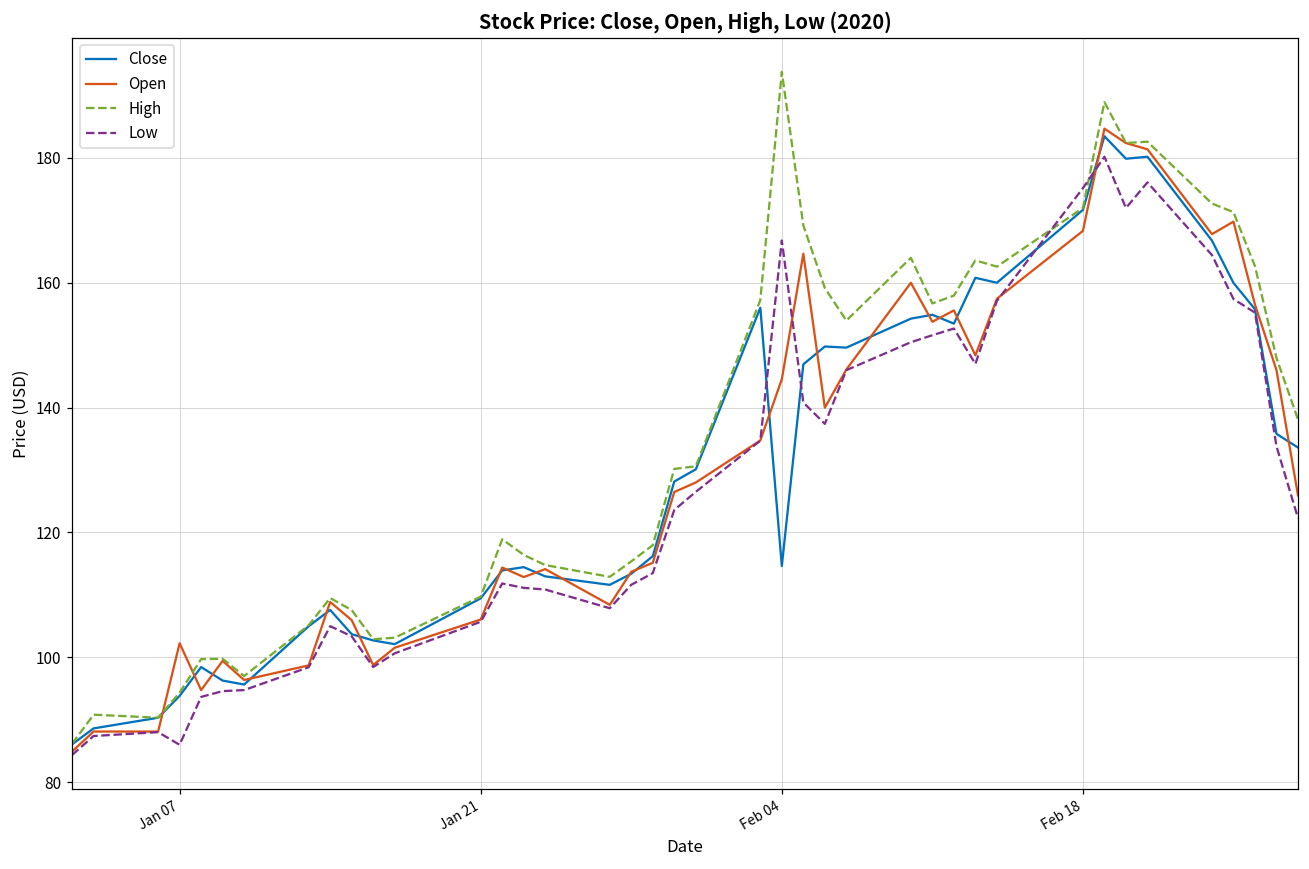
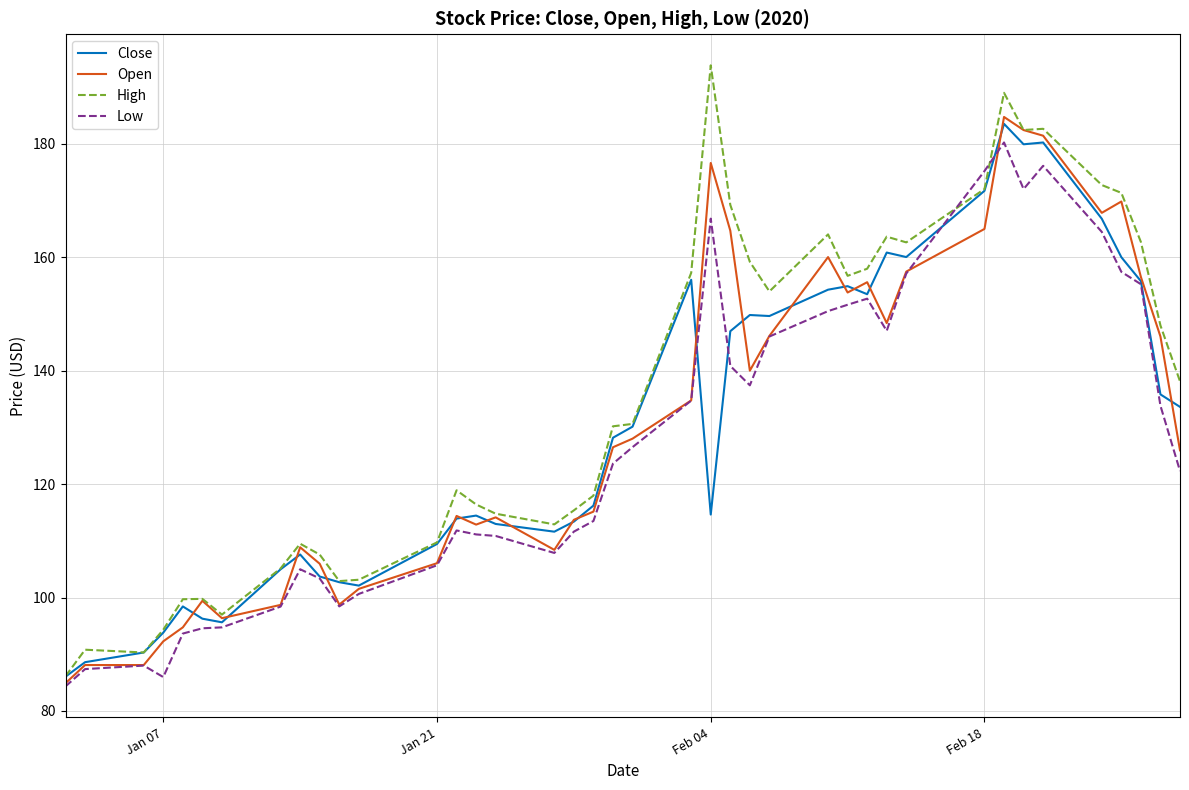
Open, Jan 07: 102 -> 92
Open, Feb 04: 145 -> 177
Open, Feb 18: 168 -> 165
